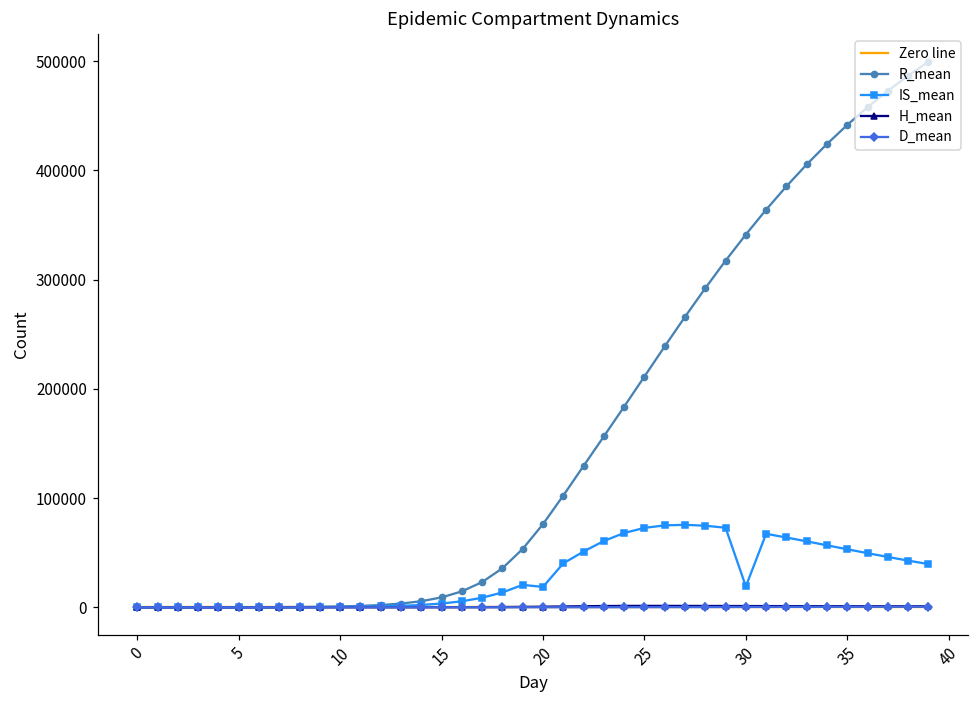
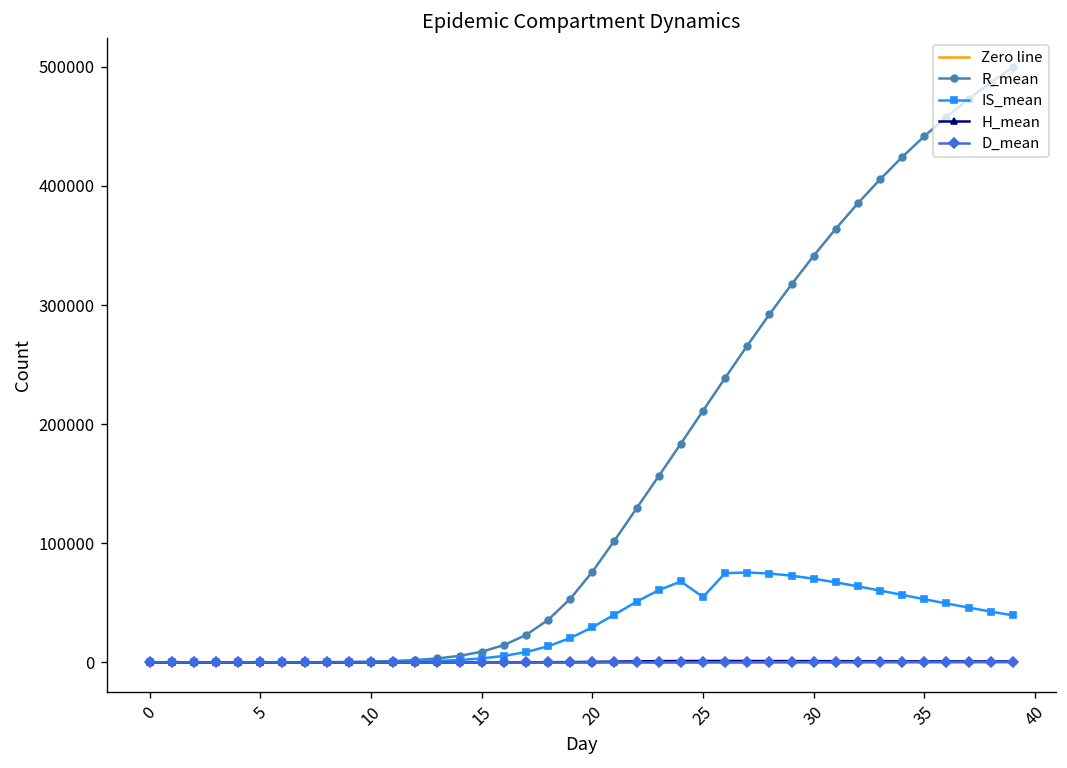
IS_mean, 20: 20000 -> 30000
IS_mean, 25: 70000 -> 50000
IS_mean, 30: 20000 -> 70000
